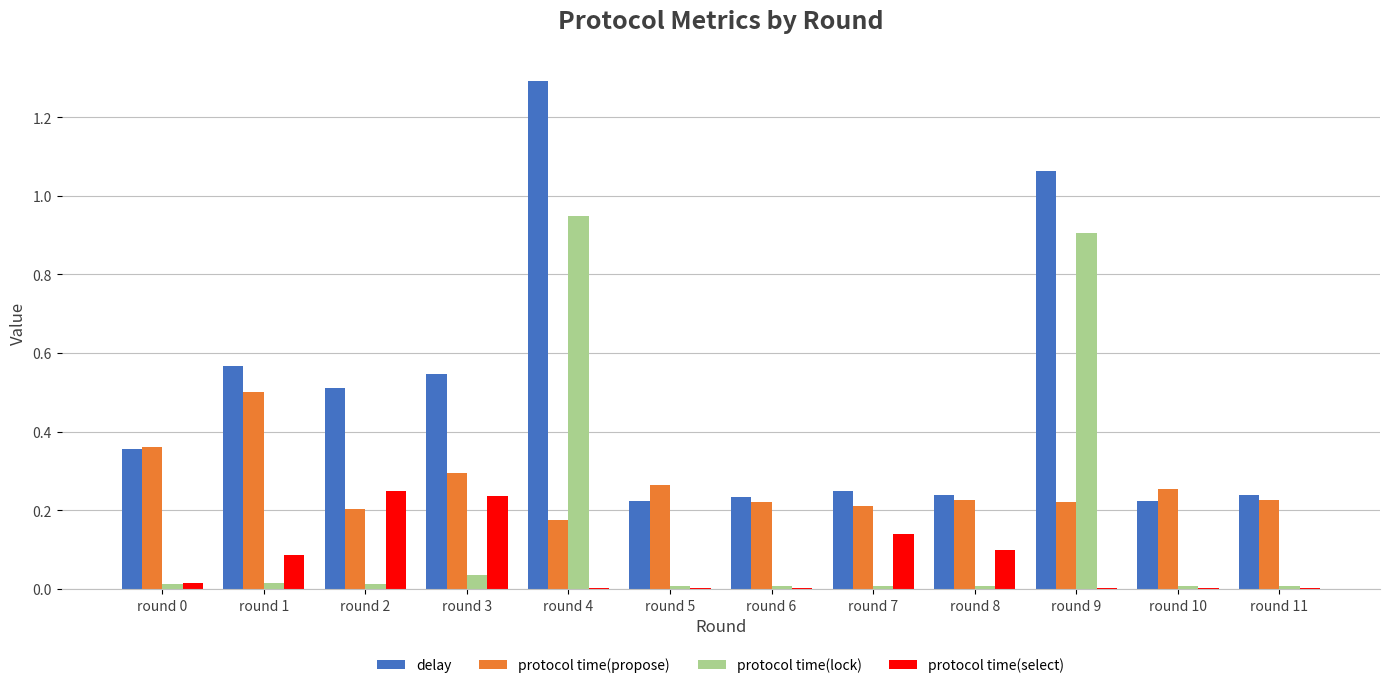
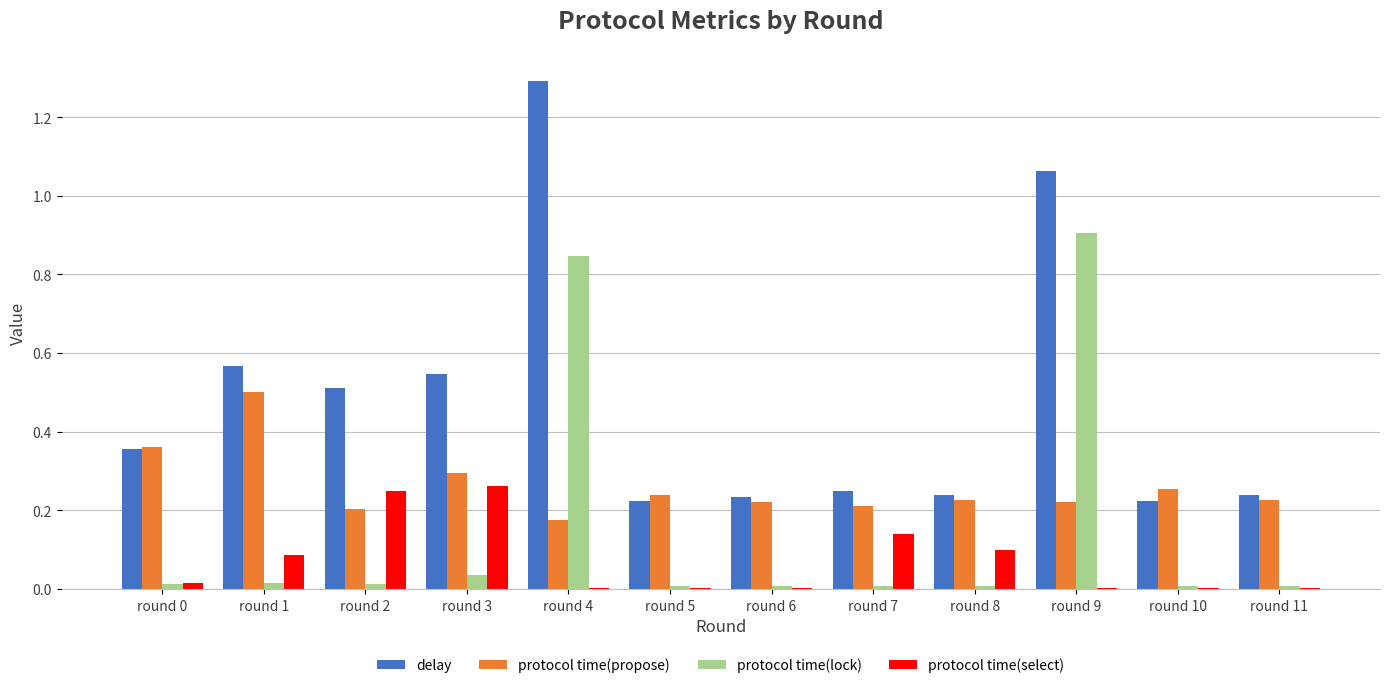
protocol time(select), round 3: 0.24 -> 0.26
protocol time(lock), round 4: 0.95 -> 0.85
protocol time(propose), round 5: 0.26 -> 0.24
